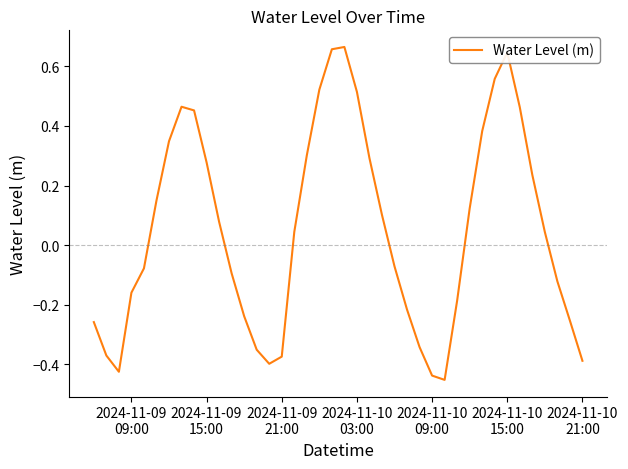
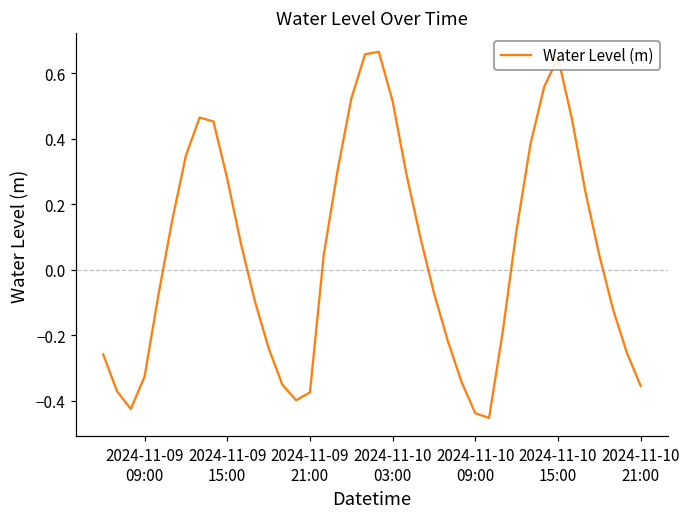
2024-11-09 09:00: -0.16 -> -0.33
2024-11-10 21:00: -0.39 -> -0.36
